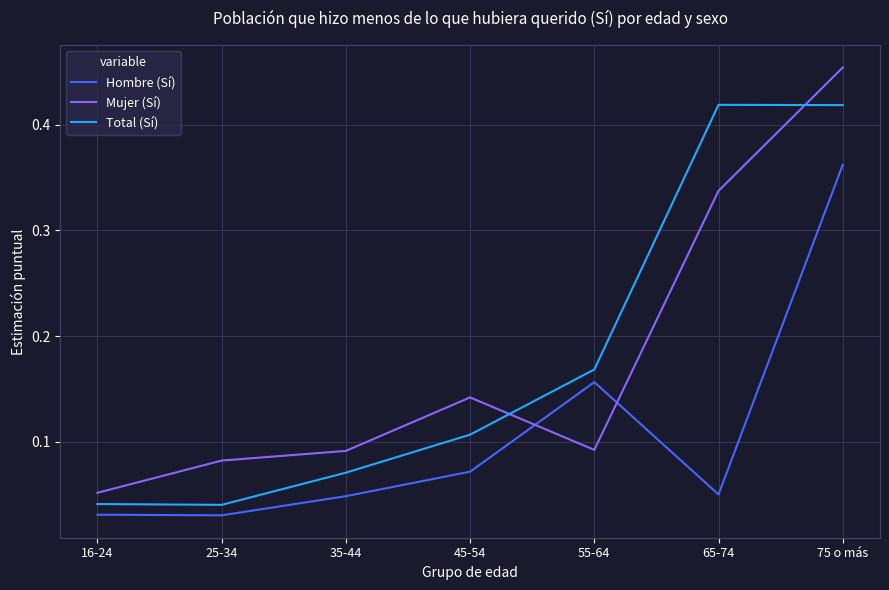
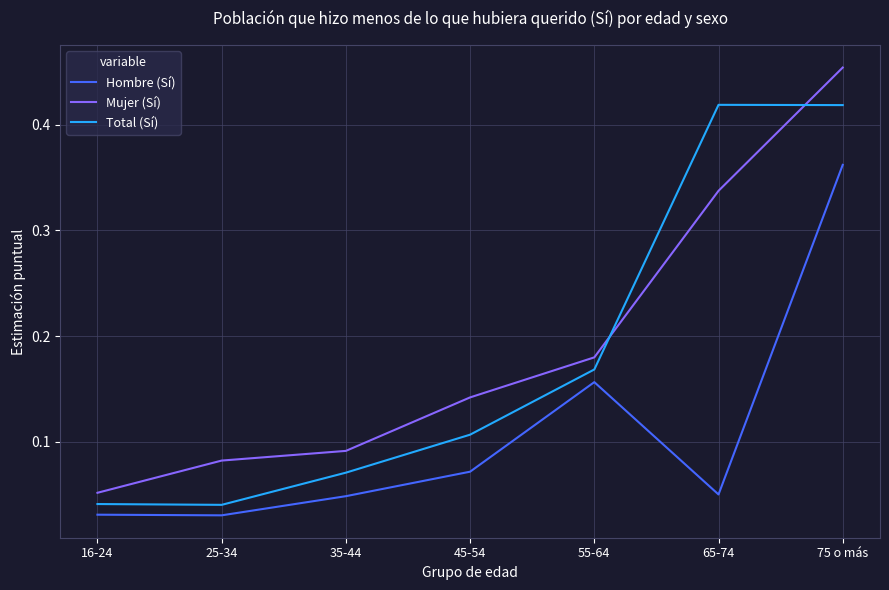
Mujer (Sí), 55-64: 0.092 -> 0.180
